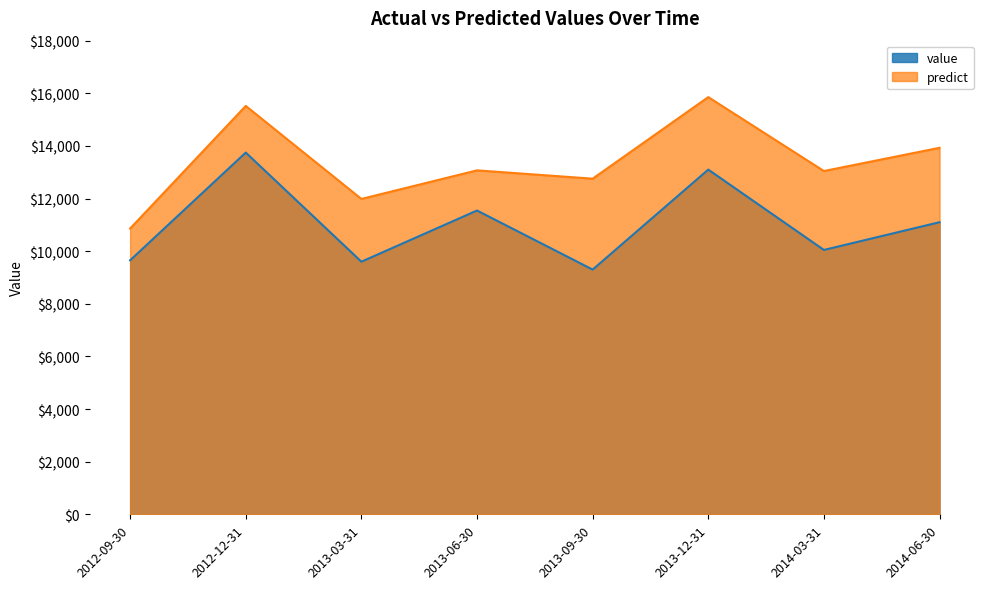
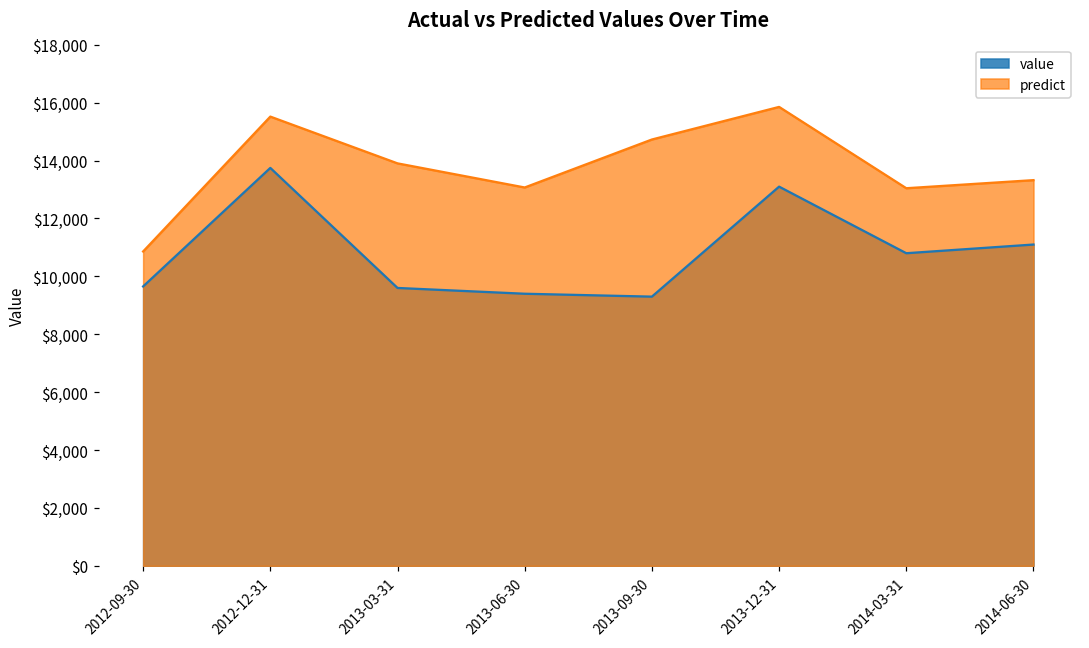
predict, 2013-03-31: $12,000 -> $13,900
value, 2013-06-30: $11,500 -> $9,400
predict, 2013-09-30: $12,800 -> $14,700
value, 2014-03-31: $10,000 -> $10,800
predict, 2014-06-30: $13,900 -> $13,300
